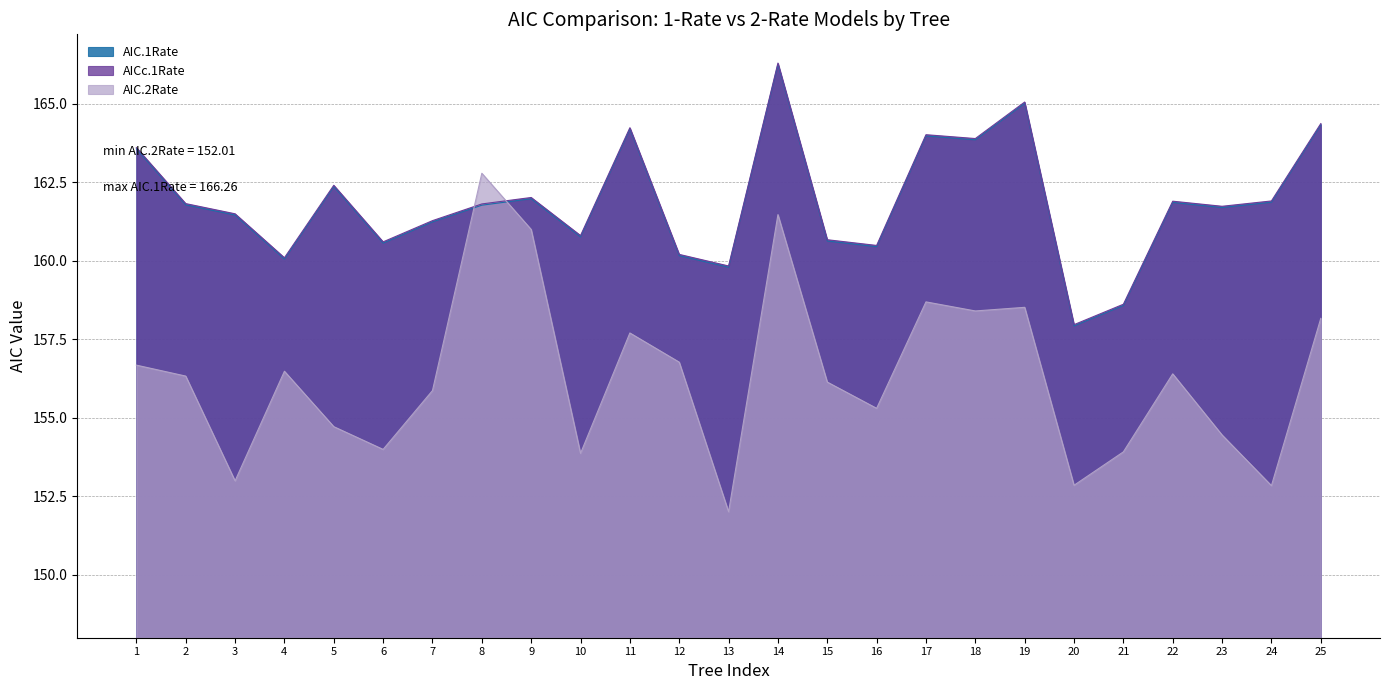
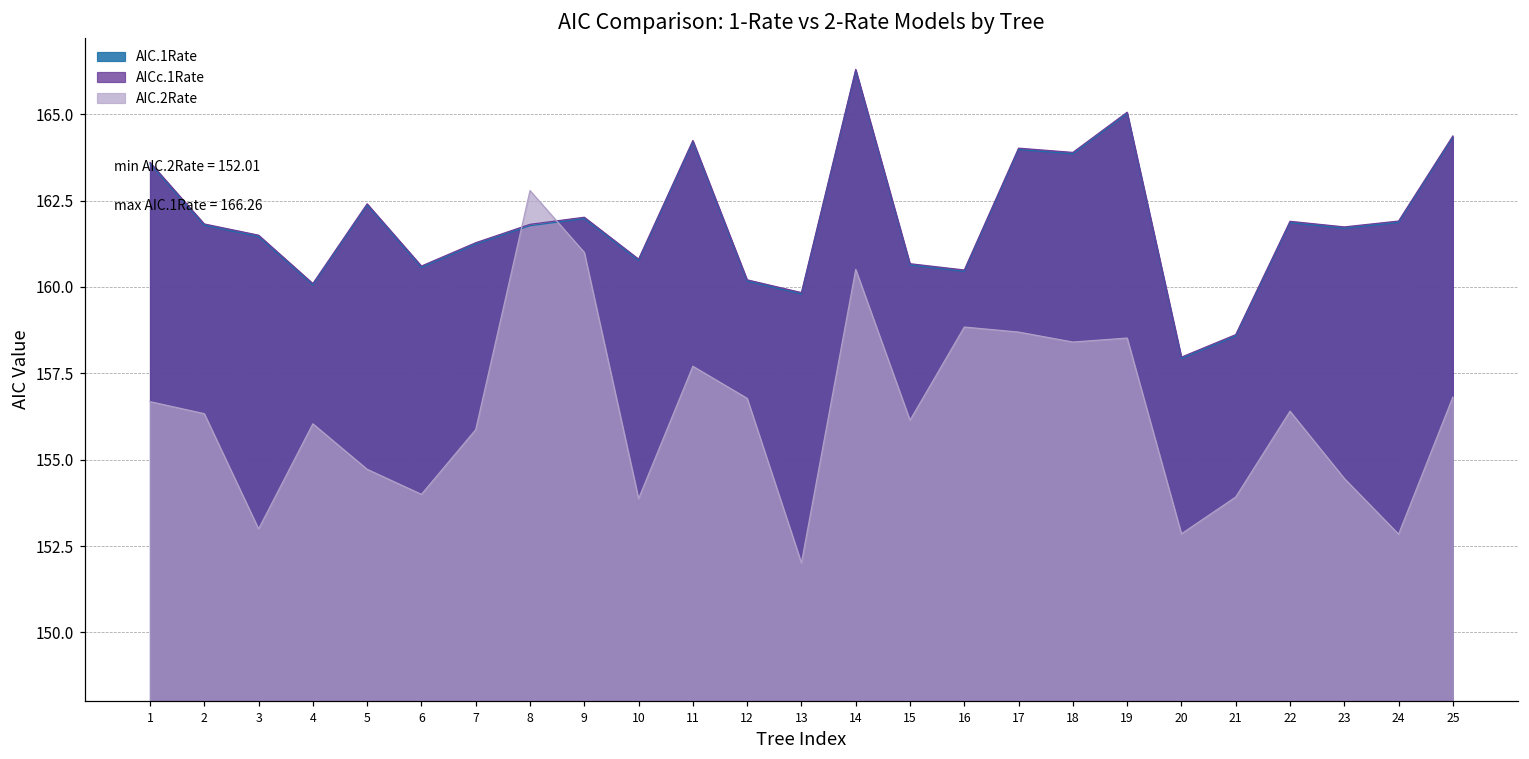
AIC.2Rate, 4: 156.5 -> 156.0
AIC.2Rate, 14: 161.5 -> 160.5
AIC.2Rate, 16: 155.3 -> 158.8
AIC.2Rate, 25: 158.2 -> 156.8
